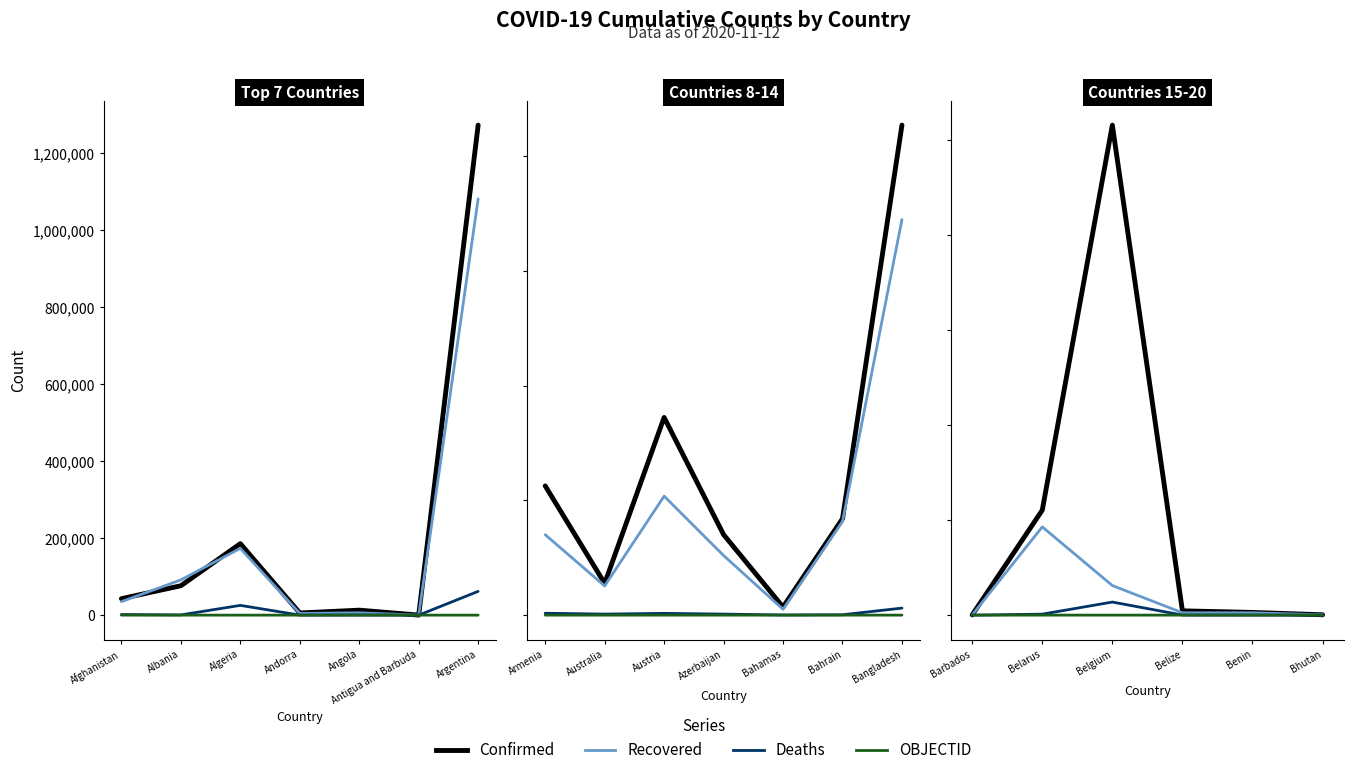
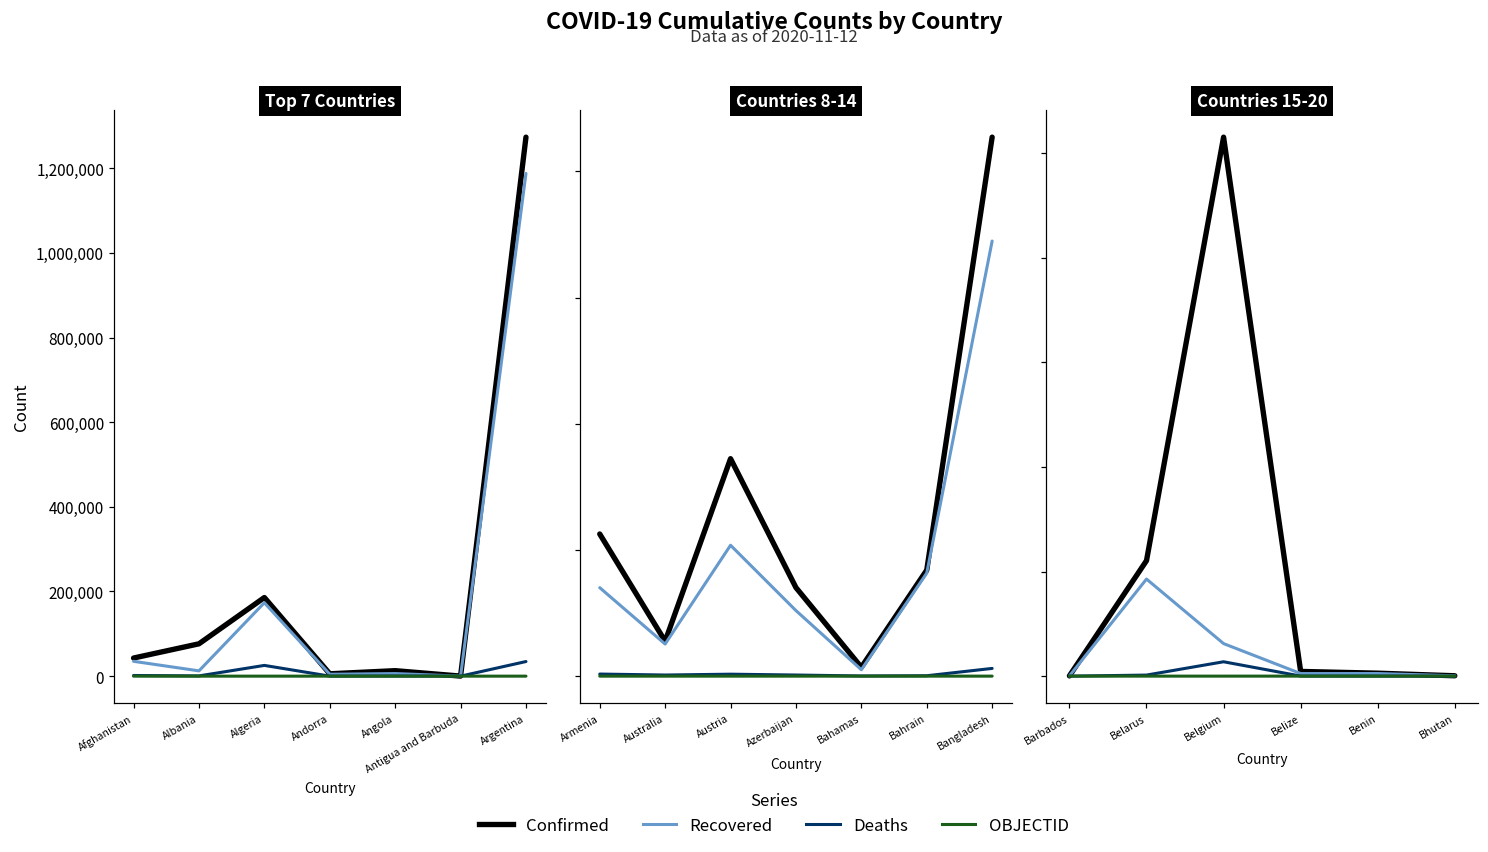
Top 7 Countries, Recovered, Albania: 90,000 -> 10,000
Top 7 Countries, Recovered, Argentina: 1,080,000 -> 1,190,000
Top 7 Countries, Deaths, Argentina: 60,000 -> 30,000
